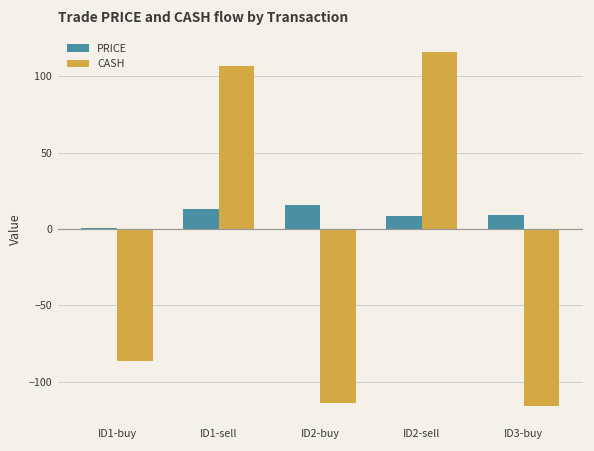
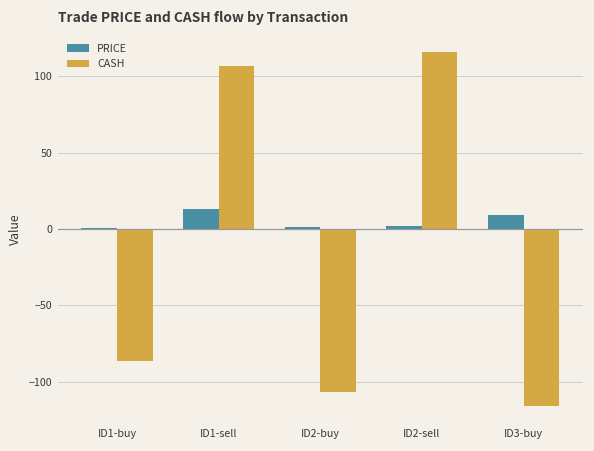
PRICE, ID2-buy: 15 -> 2
CASH, ID2-buy: -114 -> -107
PRICE, ID2-sell: 8 -> 2
